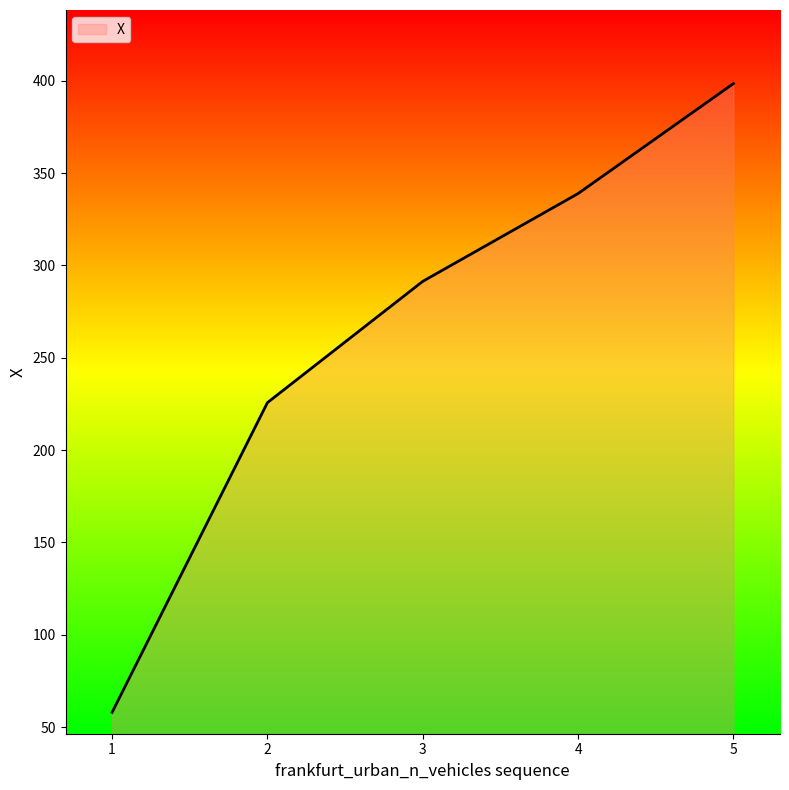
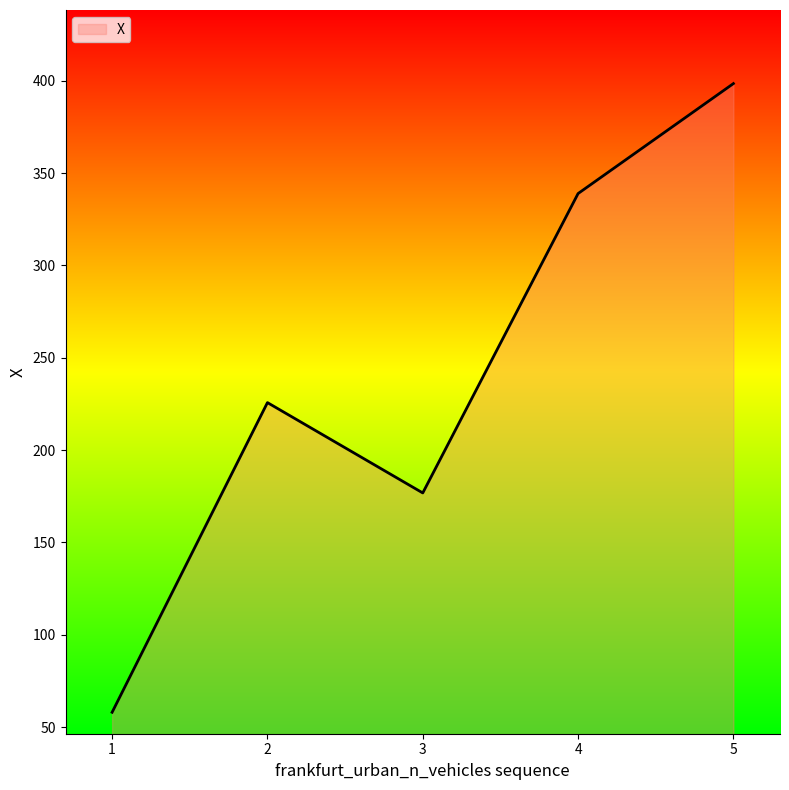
3: 291 -> 177
